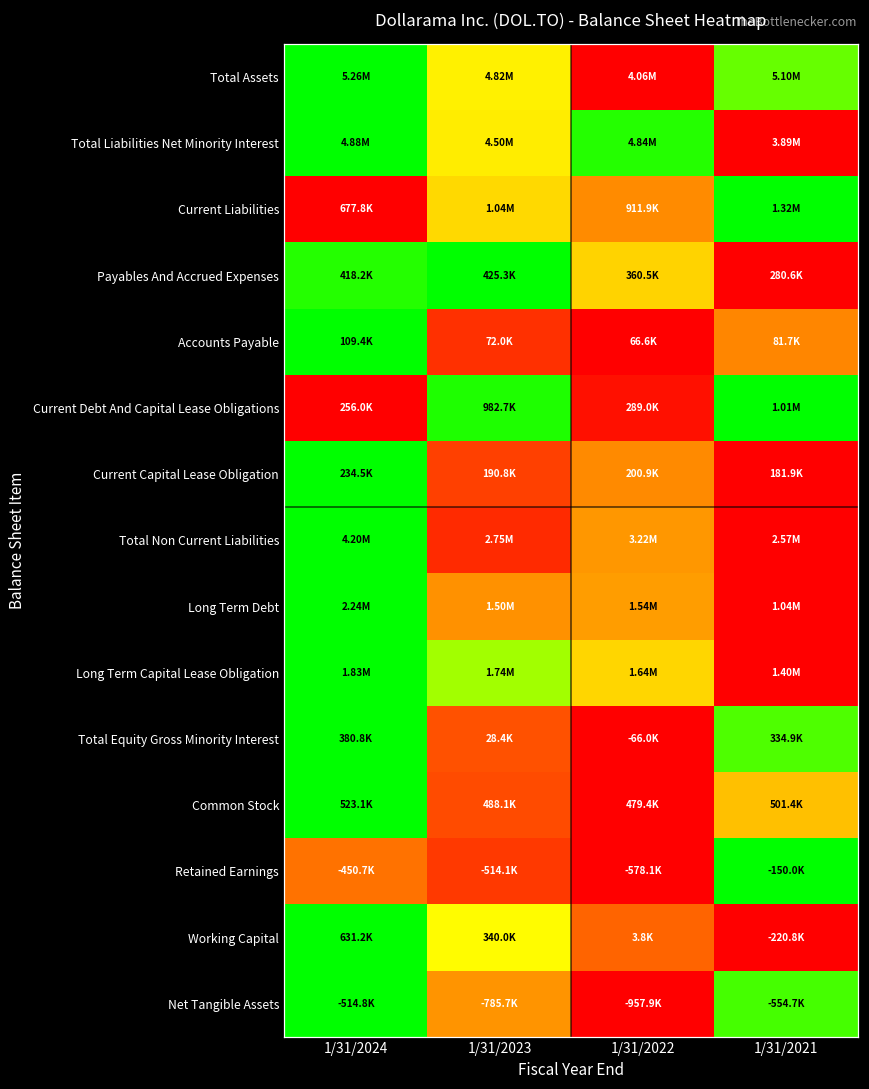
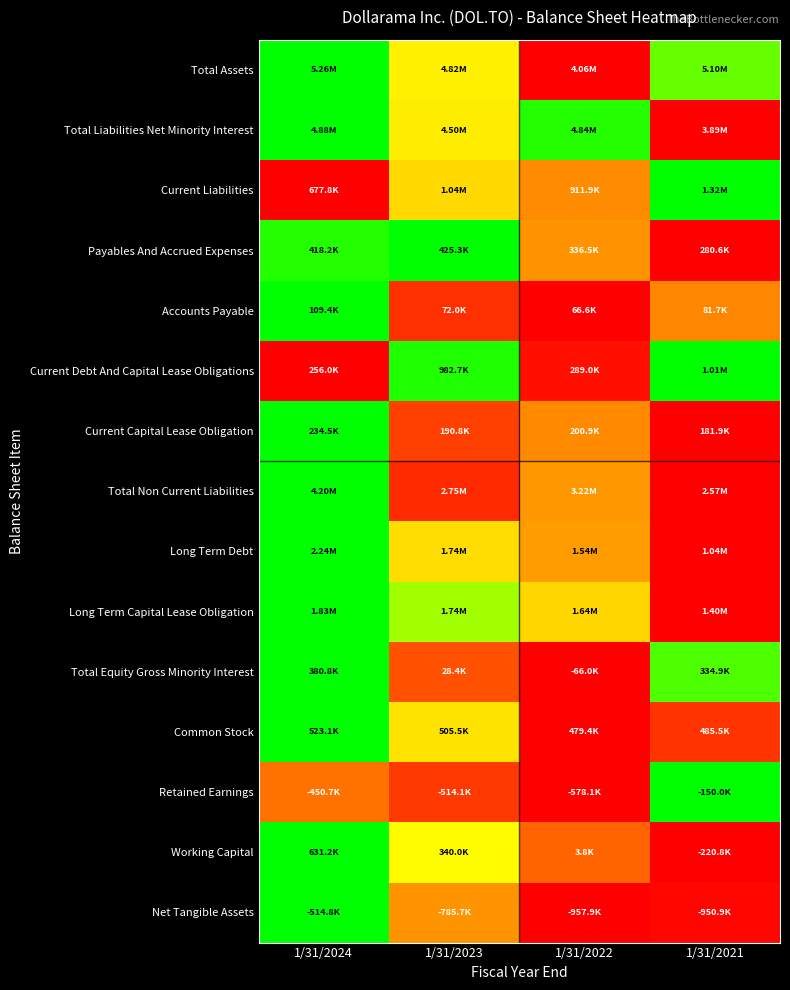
Payables And Accrued Expenses, 1/31/2022: 360.5K -> 336.5K
Long Term Debt, 1/31/2023: 1.50M -> 1.74M
Common Stock, 1/31/2023: 488.1K -> 505.5K
Common Stock, 1/31/2021: 501.4K -> 485.5K
Net Tangible Assets, 1/31/2021: -554.7K -> -950.9K
